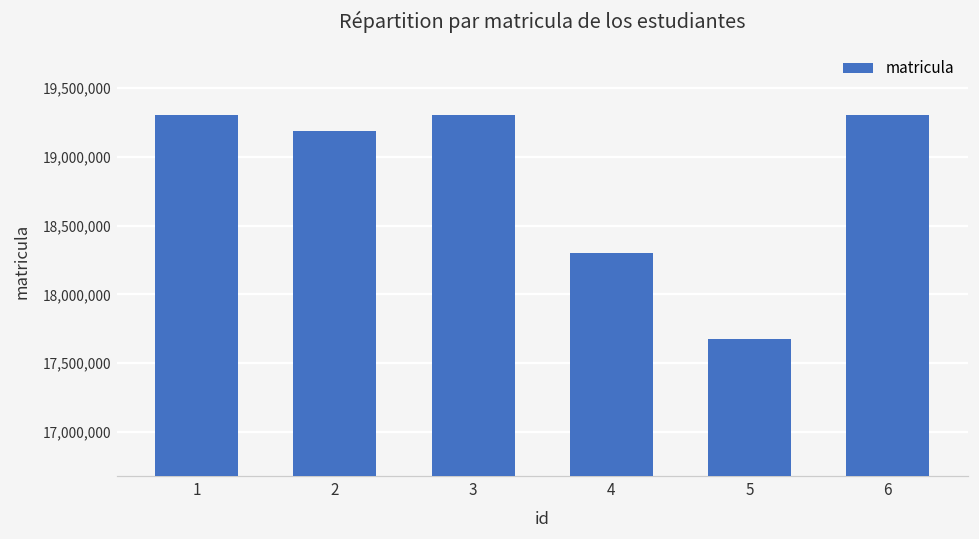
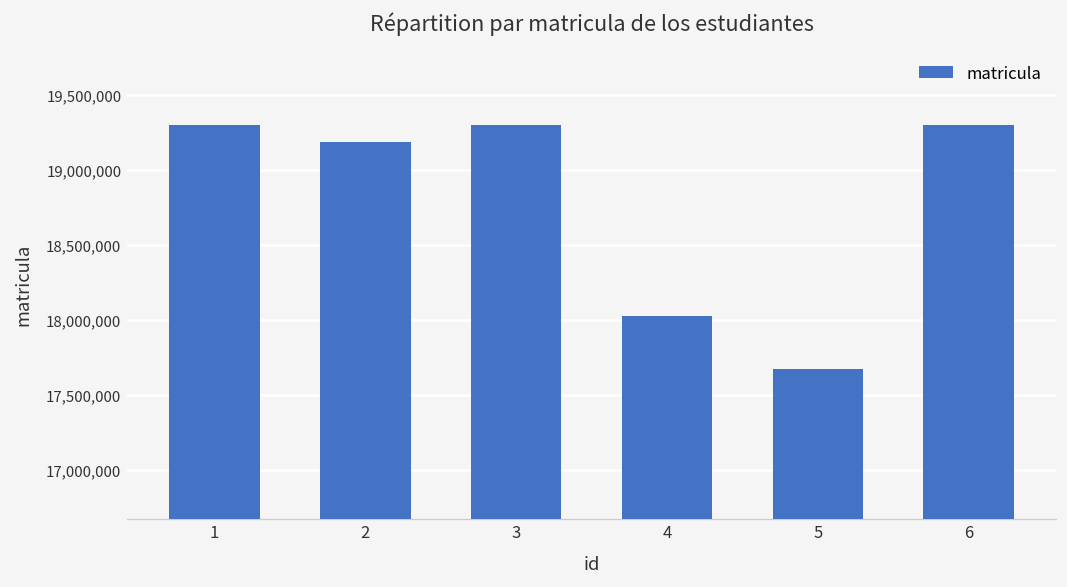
4: 18,300,000 -> 18,030,000
